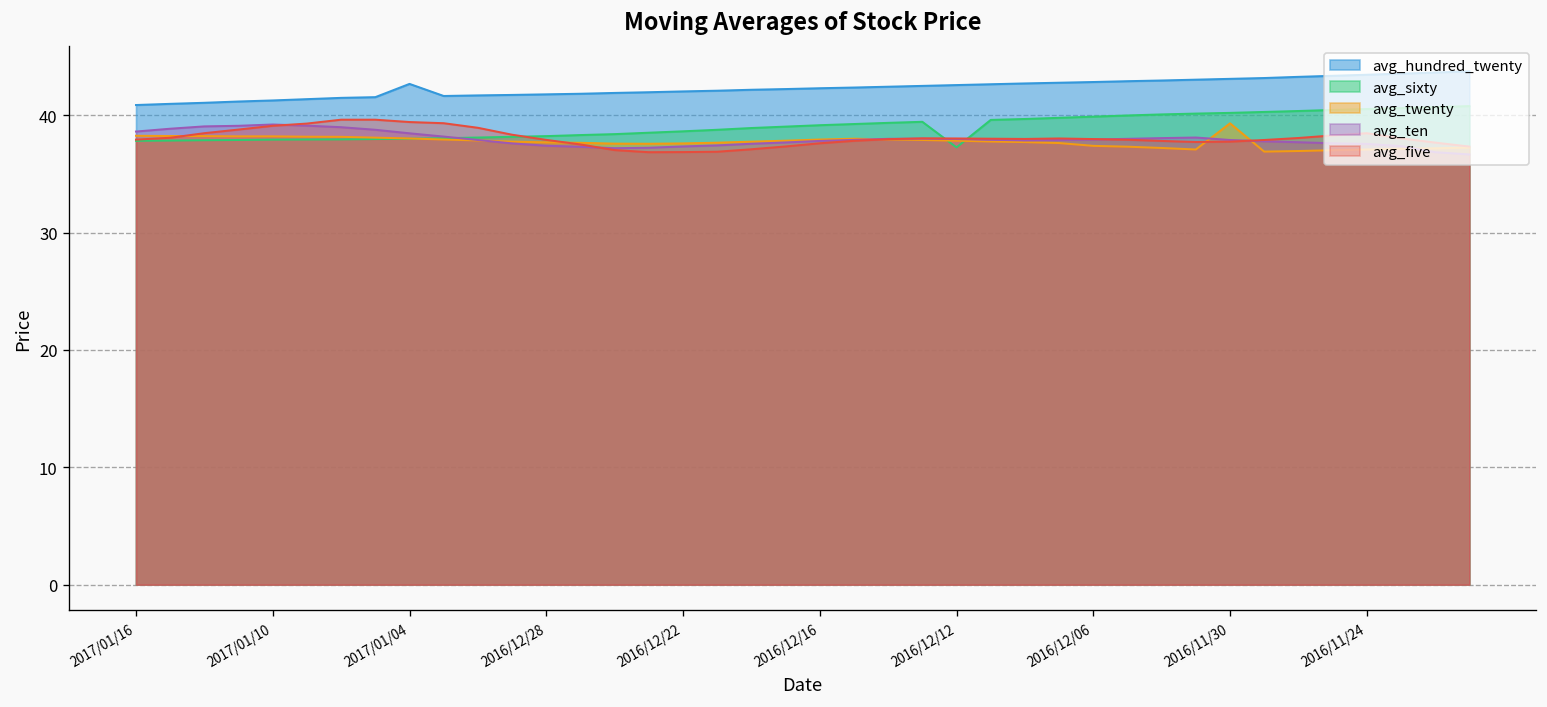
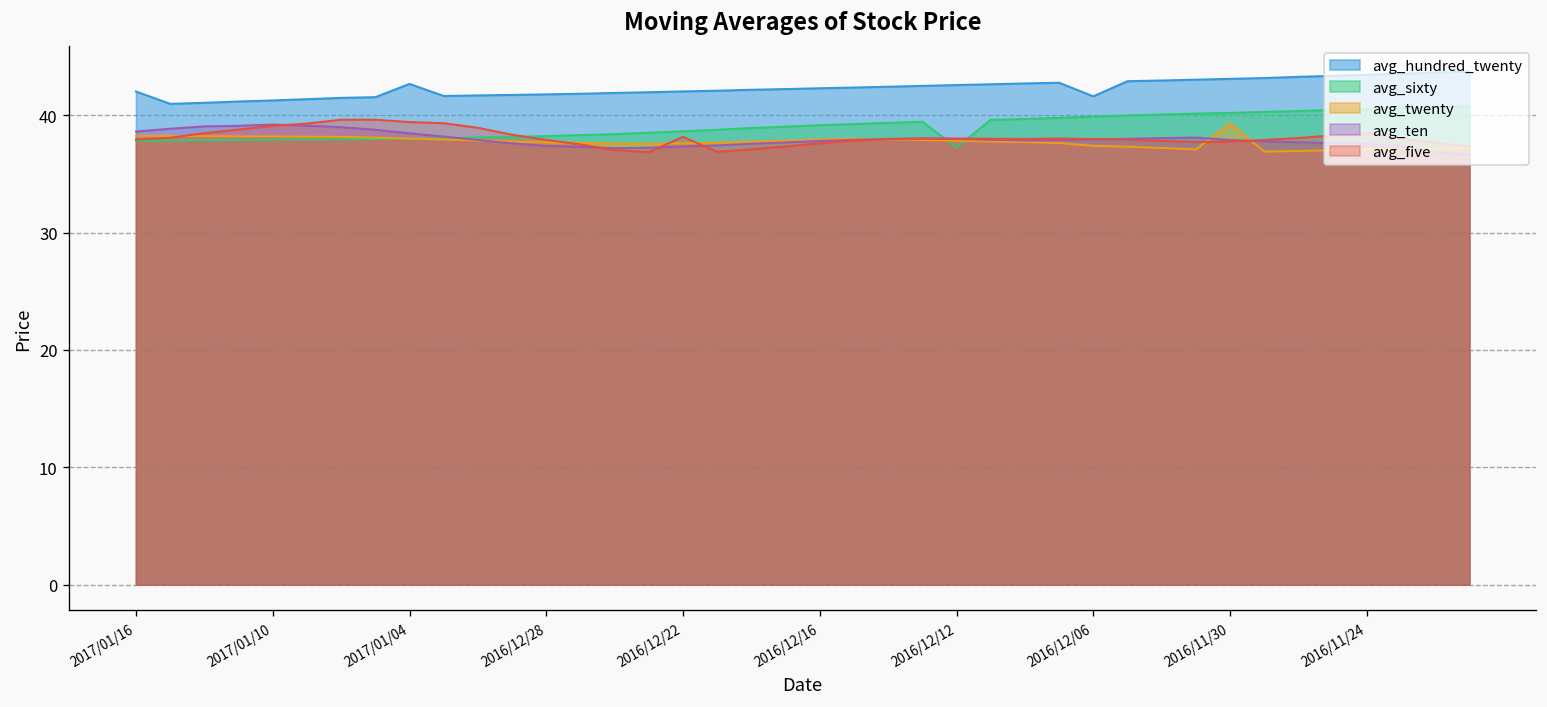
avg_hundred_twenty, 2017/01/16: 41 -> 42
avg_five, 2016/12/22: 37 -> 38
avg_hundred_twenty, 2016/12/06: 43 -> 42
